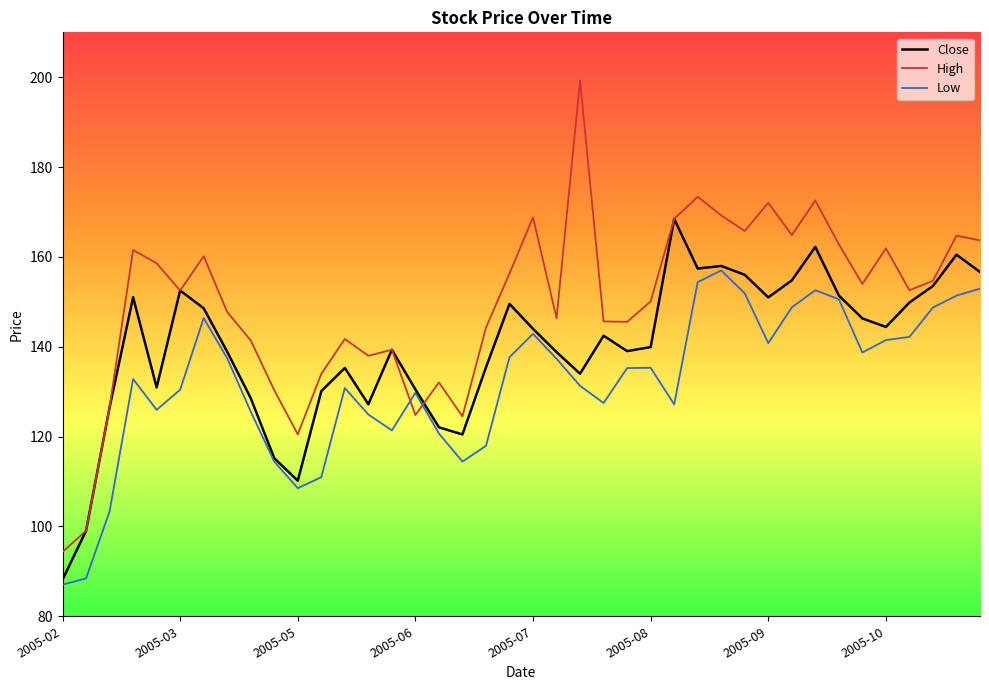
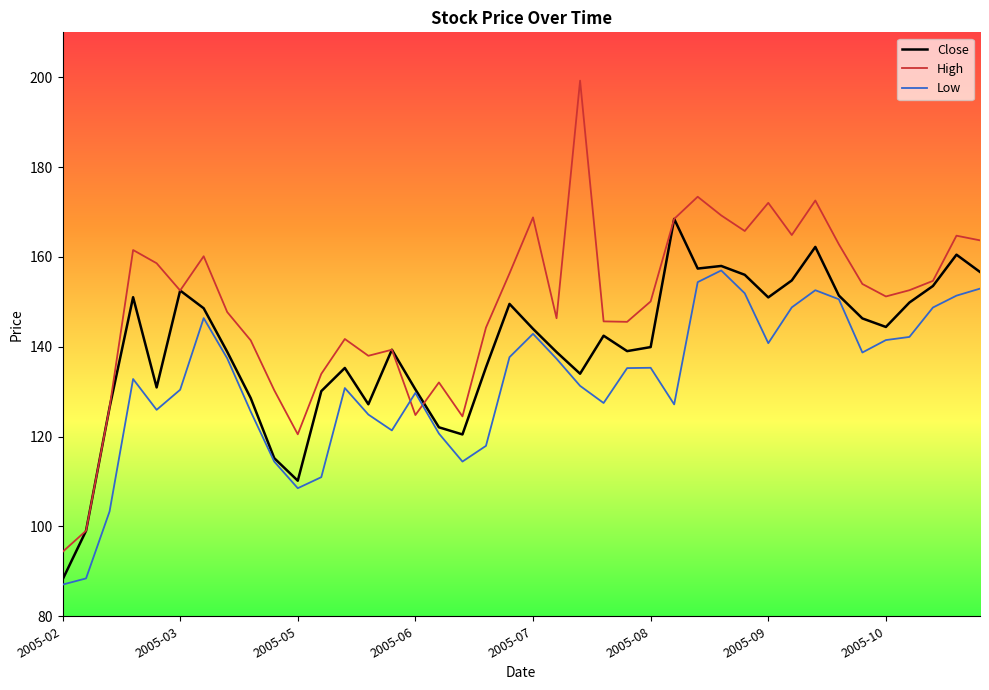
High, 2005-10: 162 -> 151
